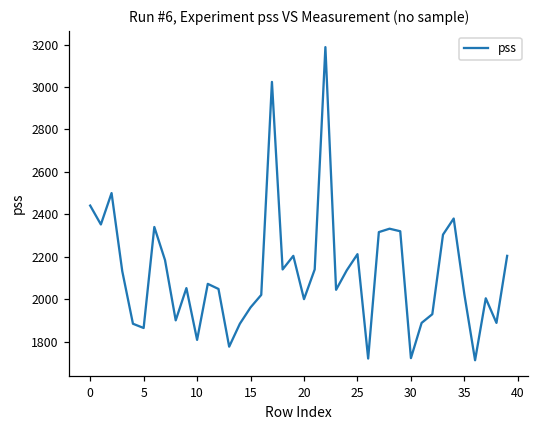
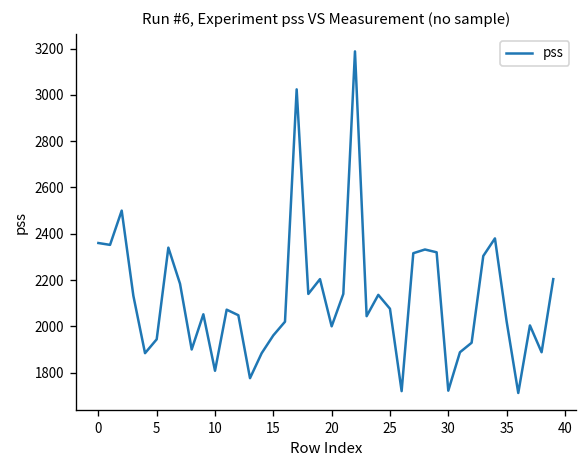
0: 2440 -> 2360
5: 1860 -> 1940
25: 2210 -> 2080
